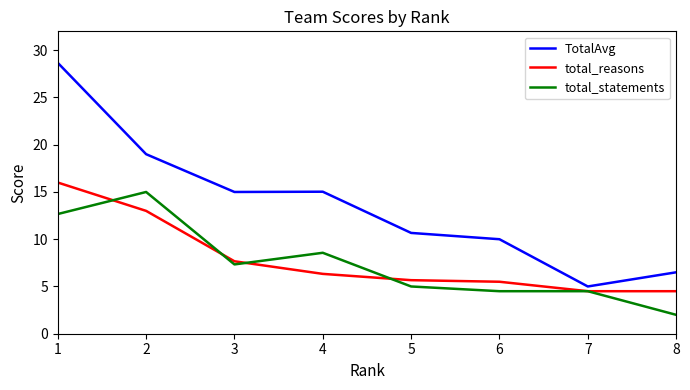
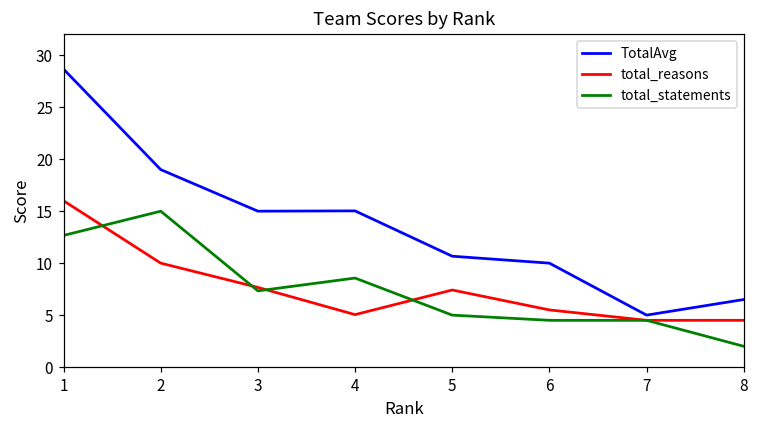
total_reasons, 2: 13 -> 10
total_reasons, 4: 6 -> 5
total_reasons, 5: 6 -> 7
